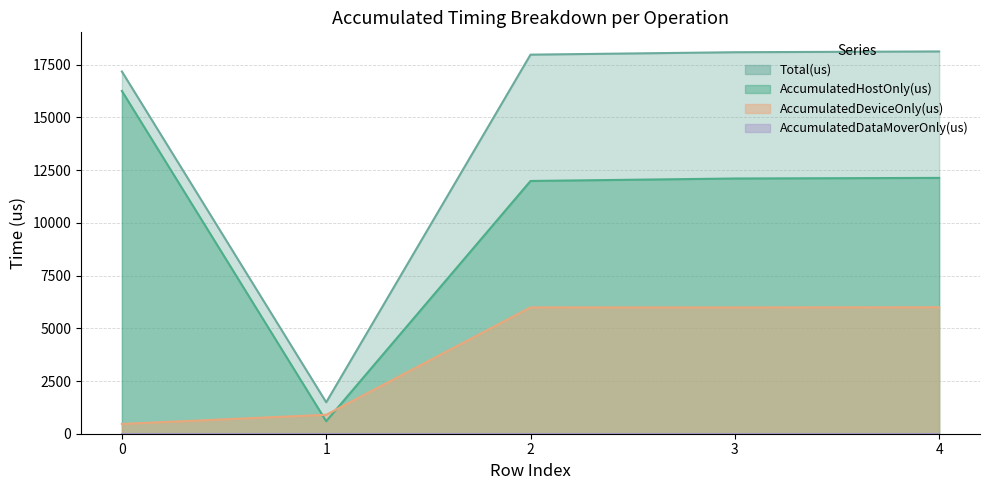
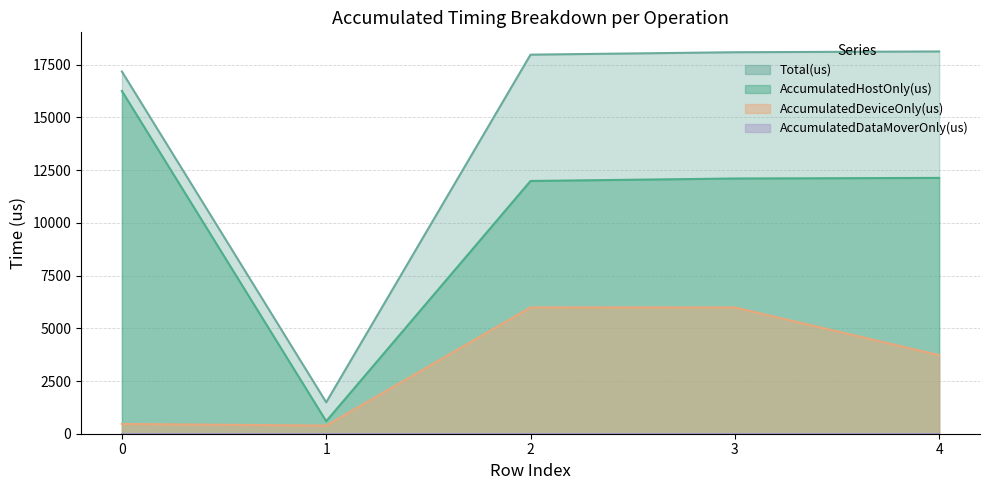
AccumulatedDeviceOnly(us), 1: 900 -> 400
AccumulatedDeviceOnly(us), 4: 6000 -> 3700
